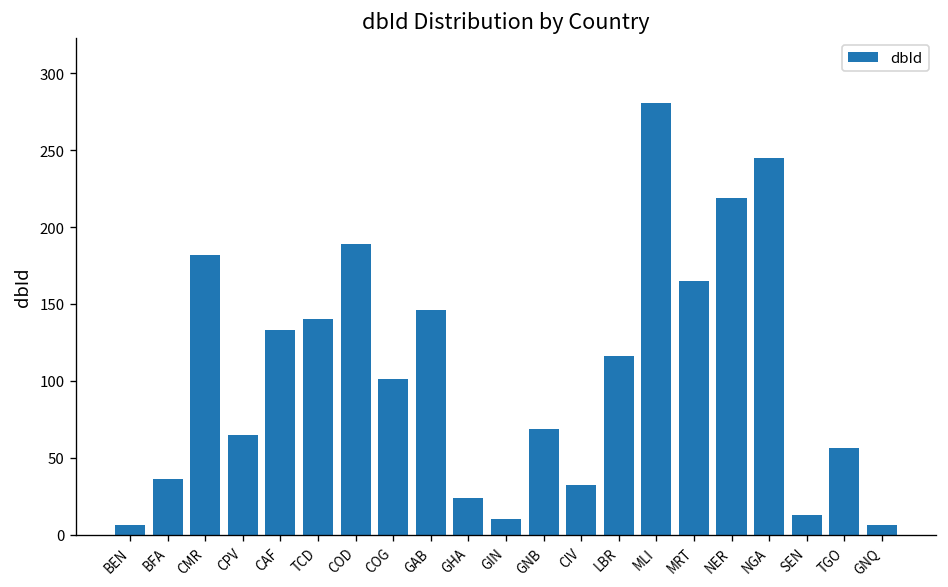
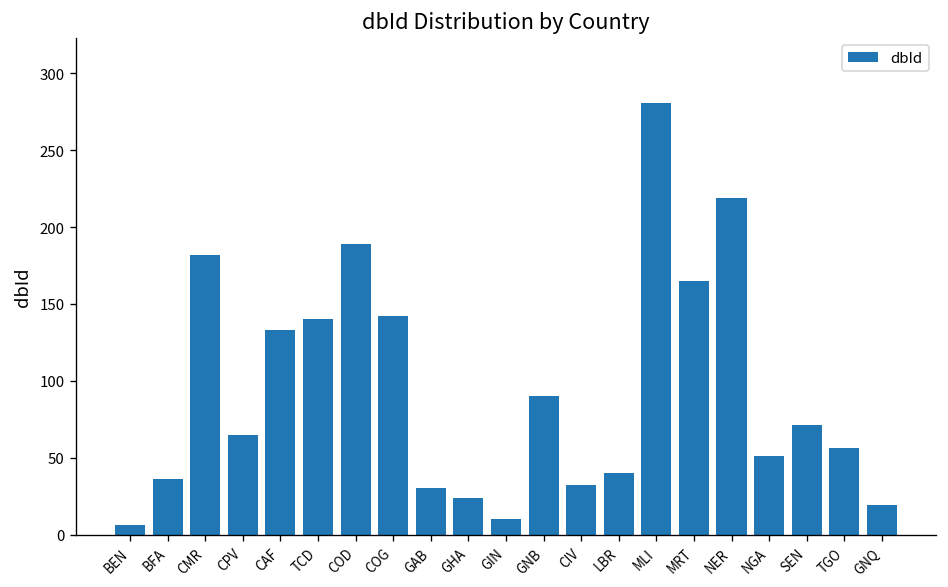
COG: 101 -> 142
GAB: 146 -> 30
GNB: 69 -> 90
LBR: 116 -> 40
NGA: 245 -> 51
SEN: 13 -> 71
GNQ: 6 -> 19
